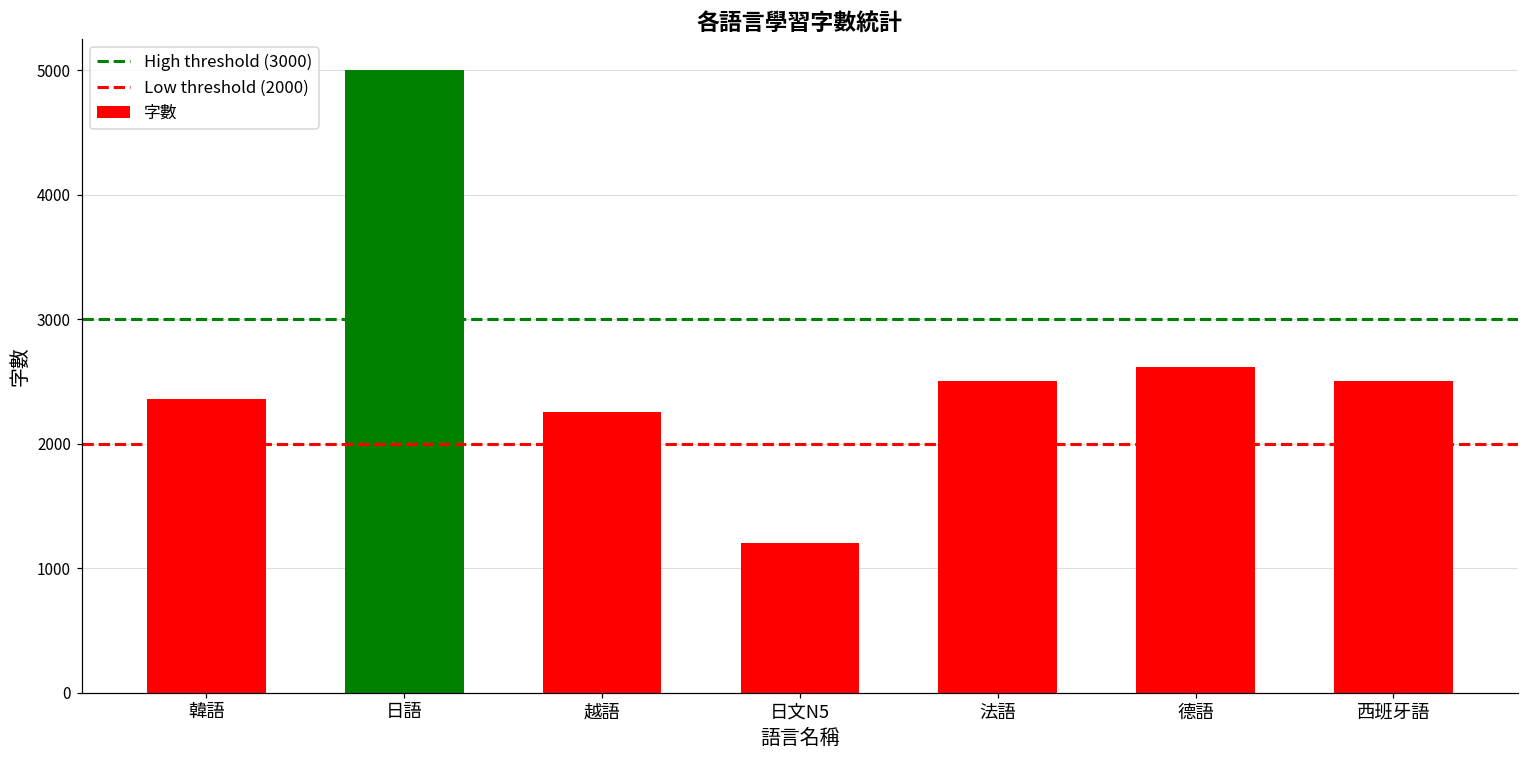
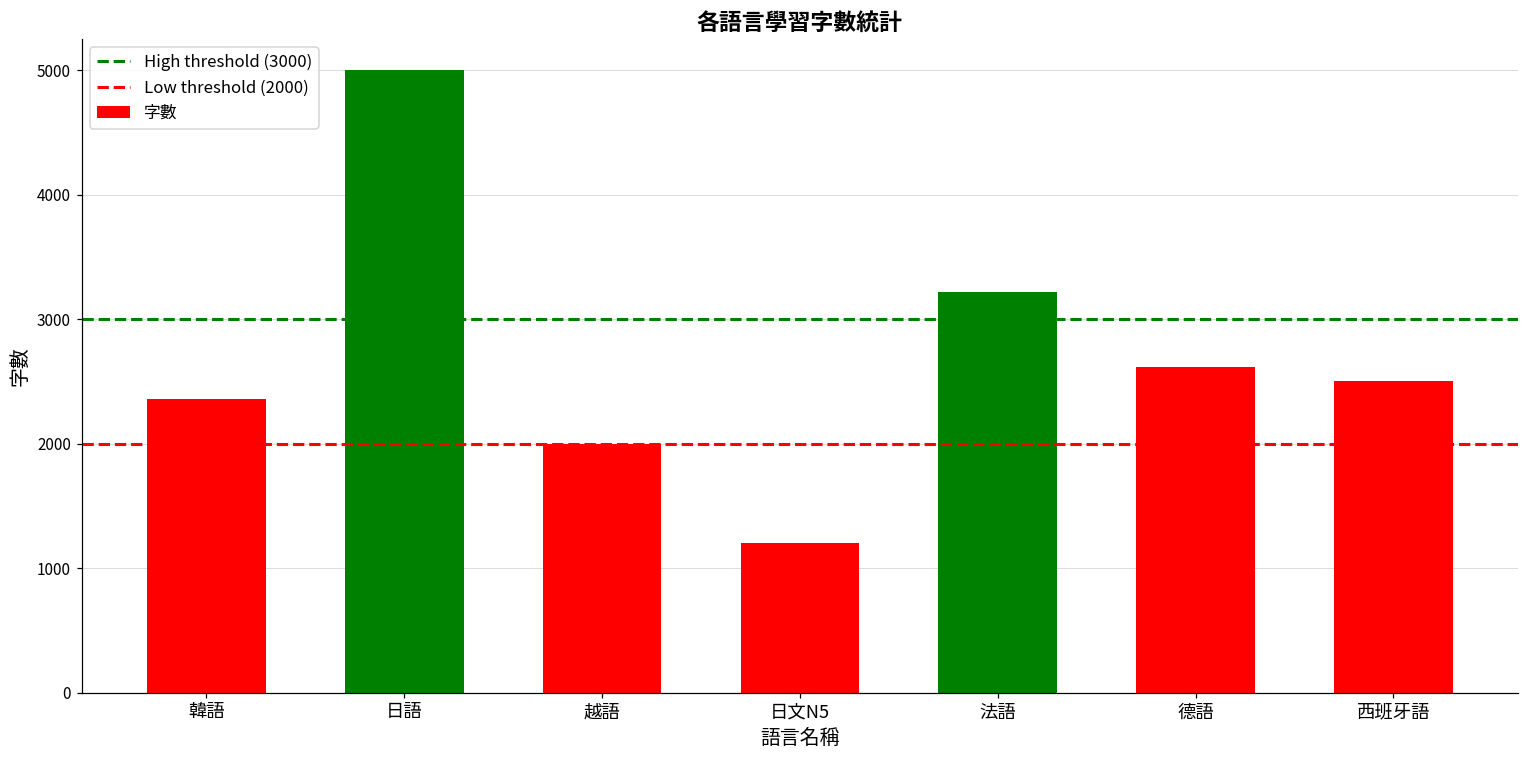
越語: 2260 -> 2000
法語: 2500 -> 3220
